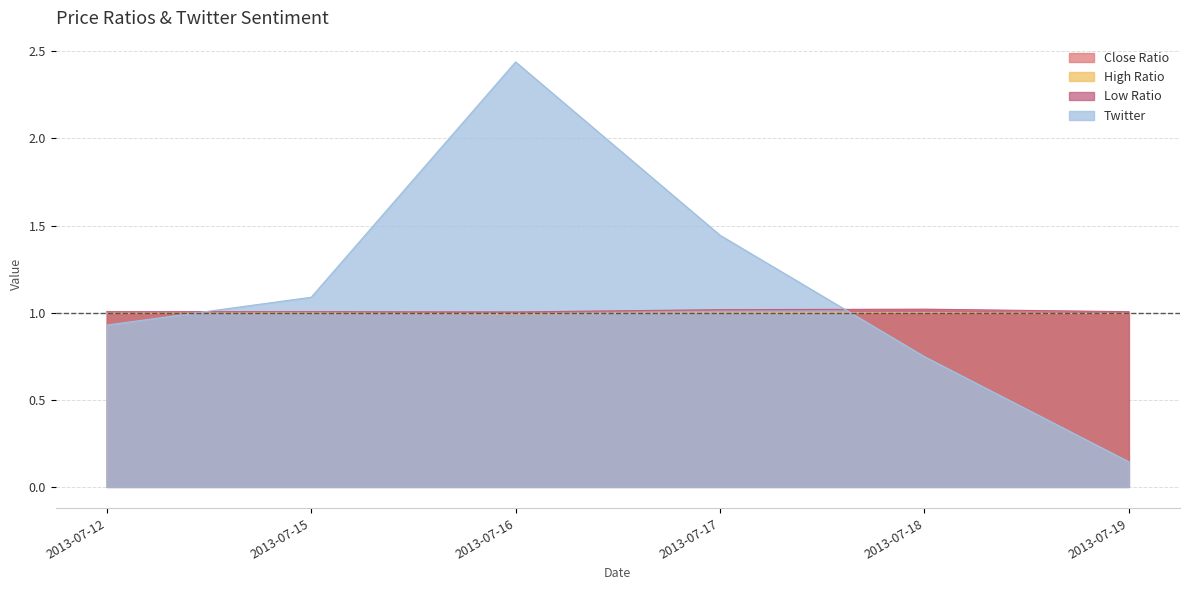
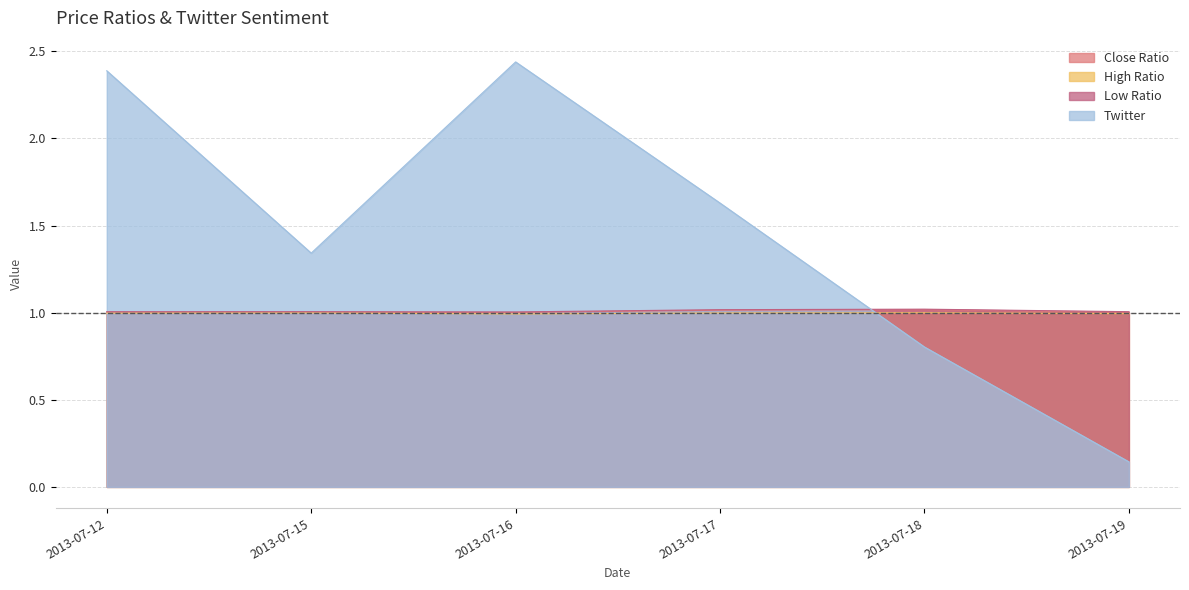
Twitter, 2013-07-12: 0.93 -> 2.39
Twitter, 2013-07-15: 1.09 -> 1.34
Twitter, 2013-07-17: 1.44 -> 1.63
Twitter, 2013-07-18: 0.75 -> 0.80
